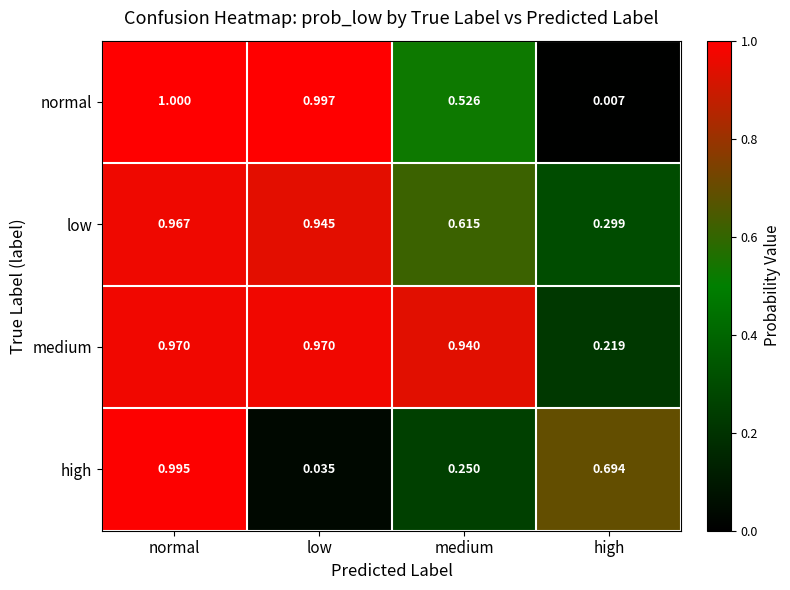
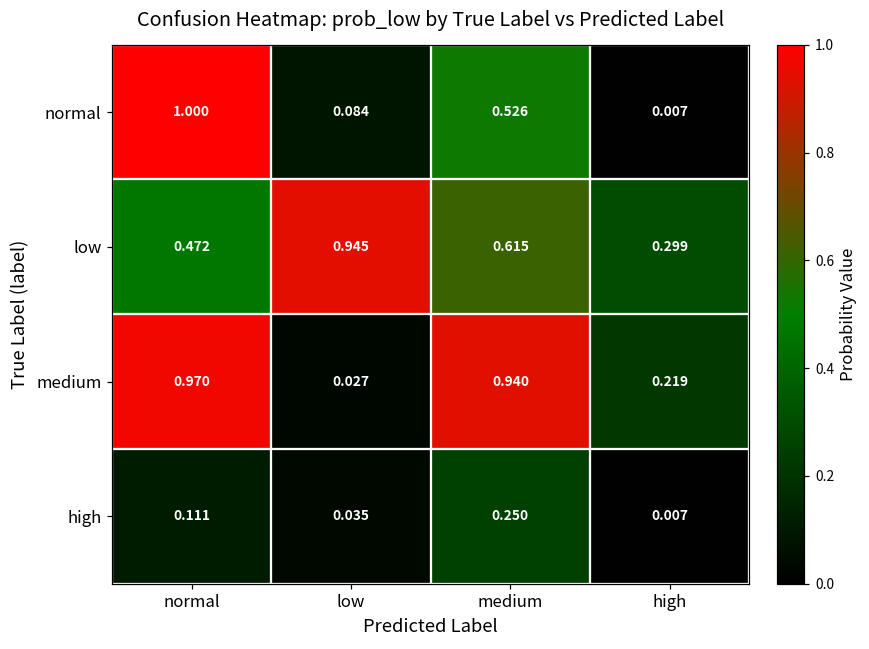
normal, low: 0.997 -> 0.084
low, normal: 0.967 -> 0.472
medium, low: 0.970 -> 0.027
high, normal: 0.995 -> 0.111
high, high: 0.694 -> 0.007
